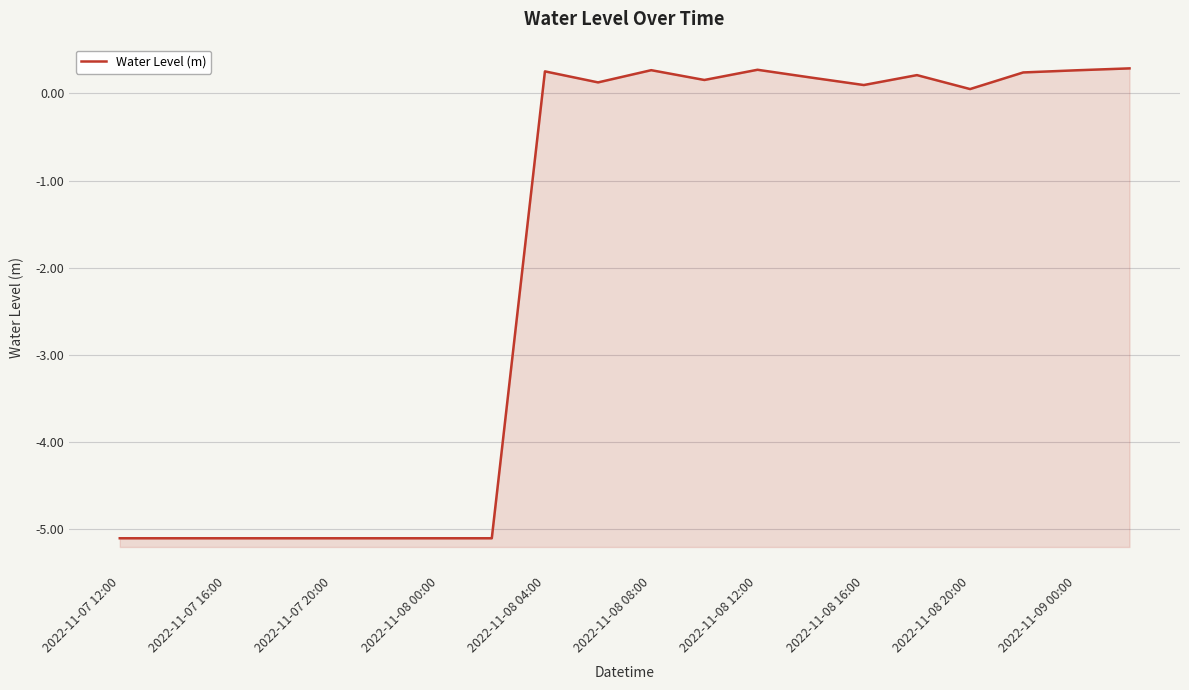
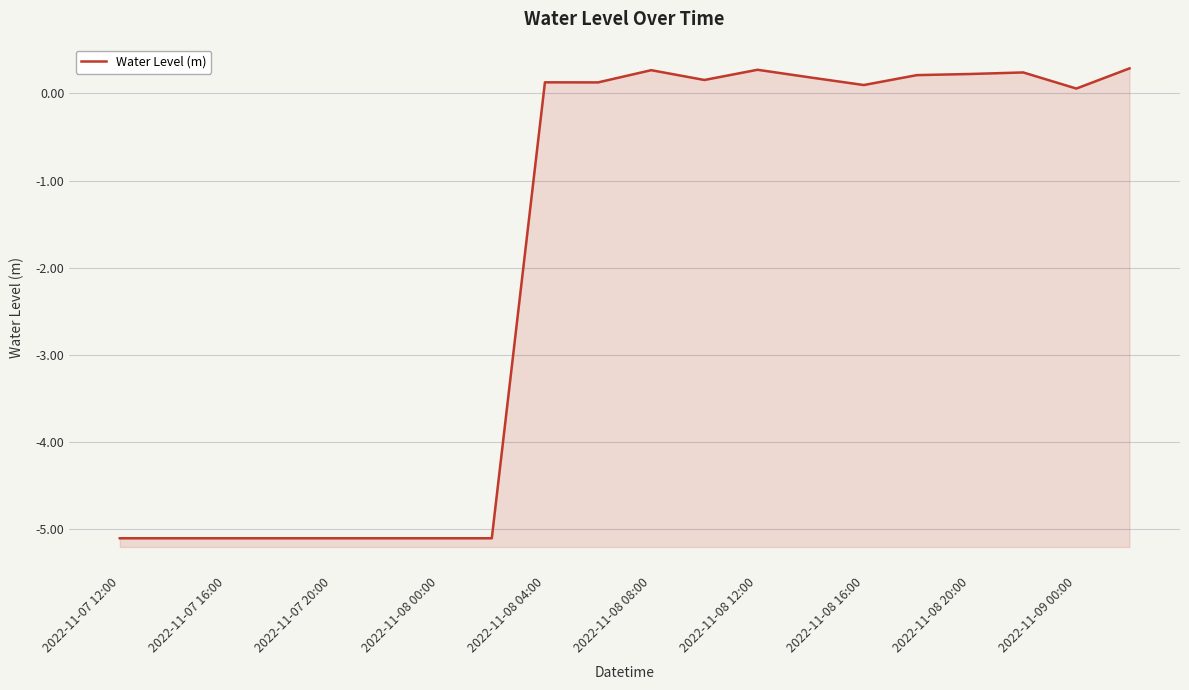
2022-11-08 04:00: 0.3 -> 0.1
2022-11-08 20:00: 0.0 -> 0.2
2022-11-09 00:00: 0.3 -> 0.1
